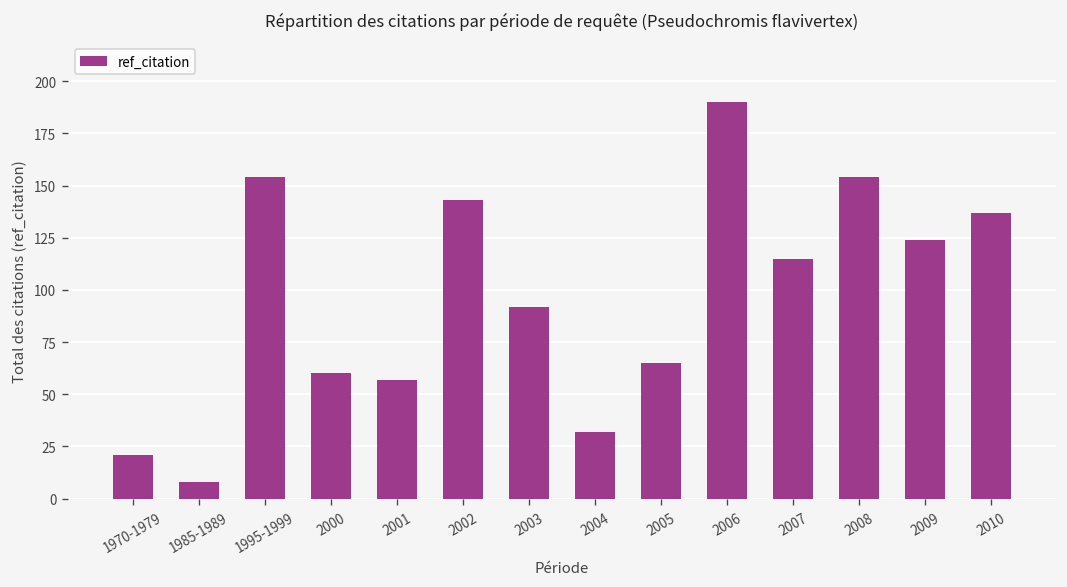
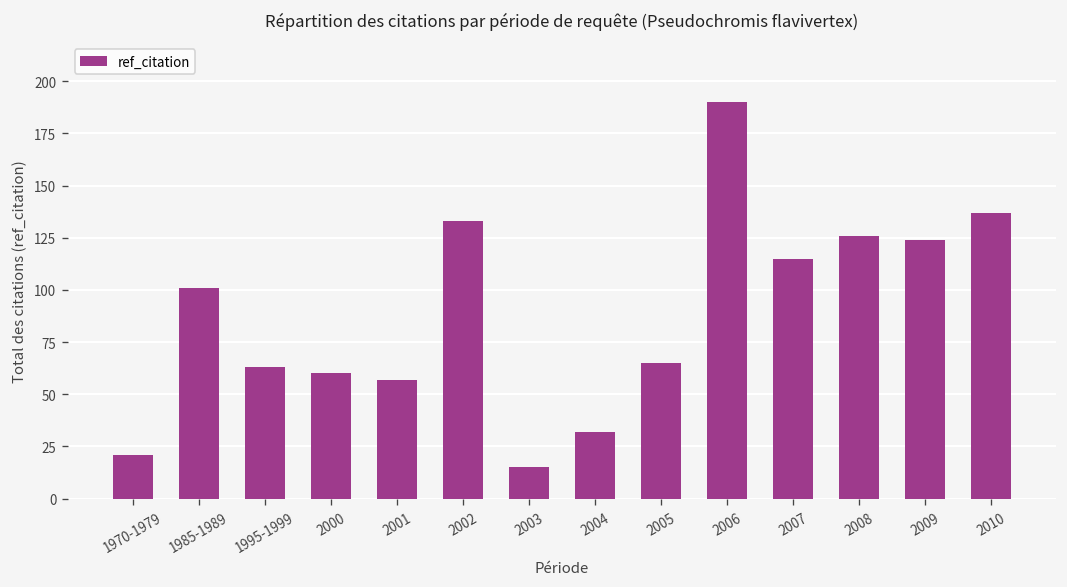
1985-1989: 8 -> 101
1995-1999: 154 -> 63
2002: 143 -> 133
2003: 92 -> 15
2008: 154 -> 126
